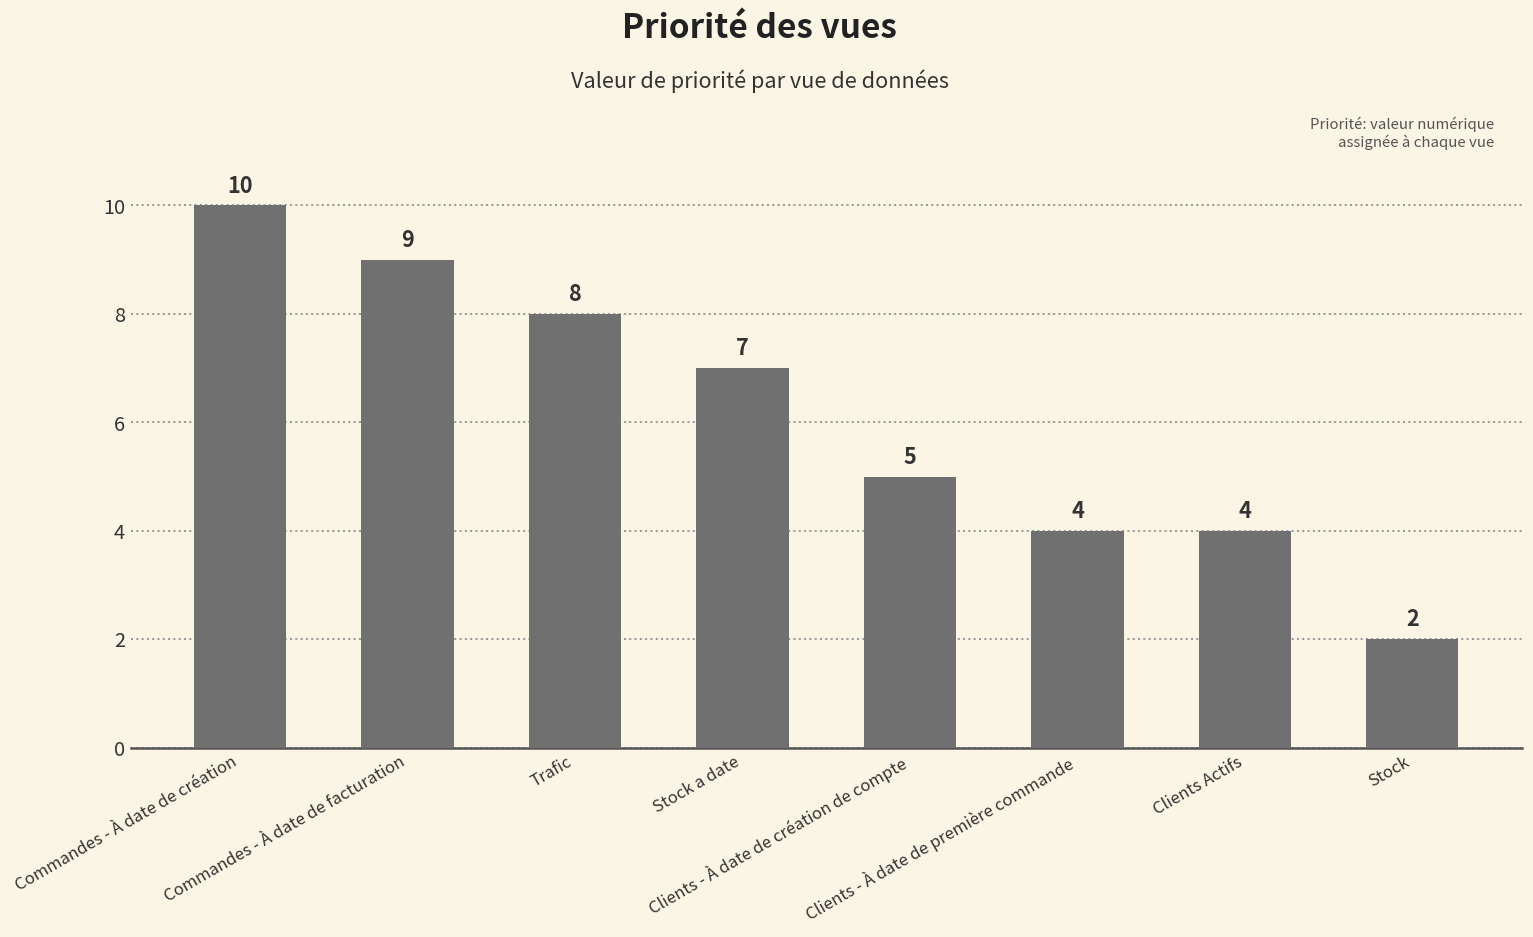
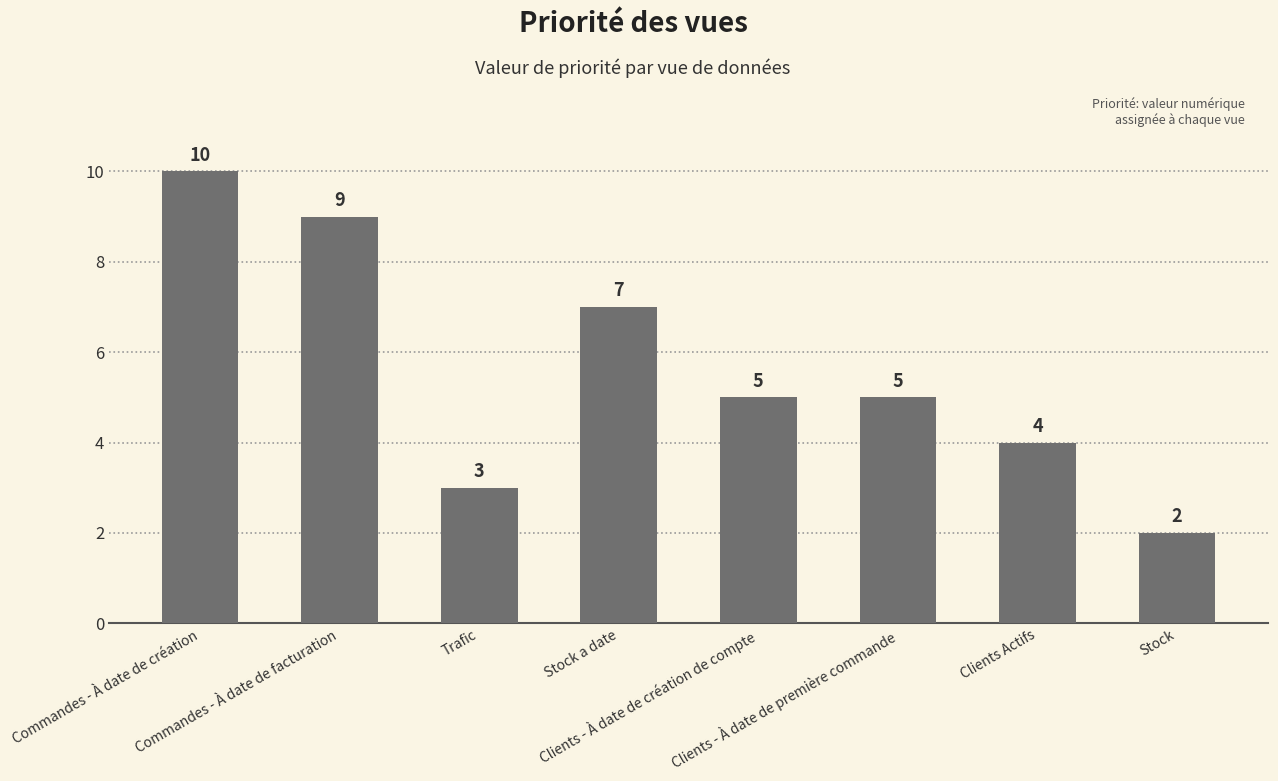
Trafic: 8 -> 3
Clients - À date de première commande: 4 -> 5
